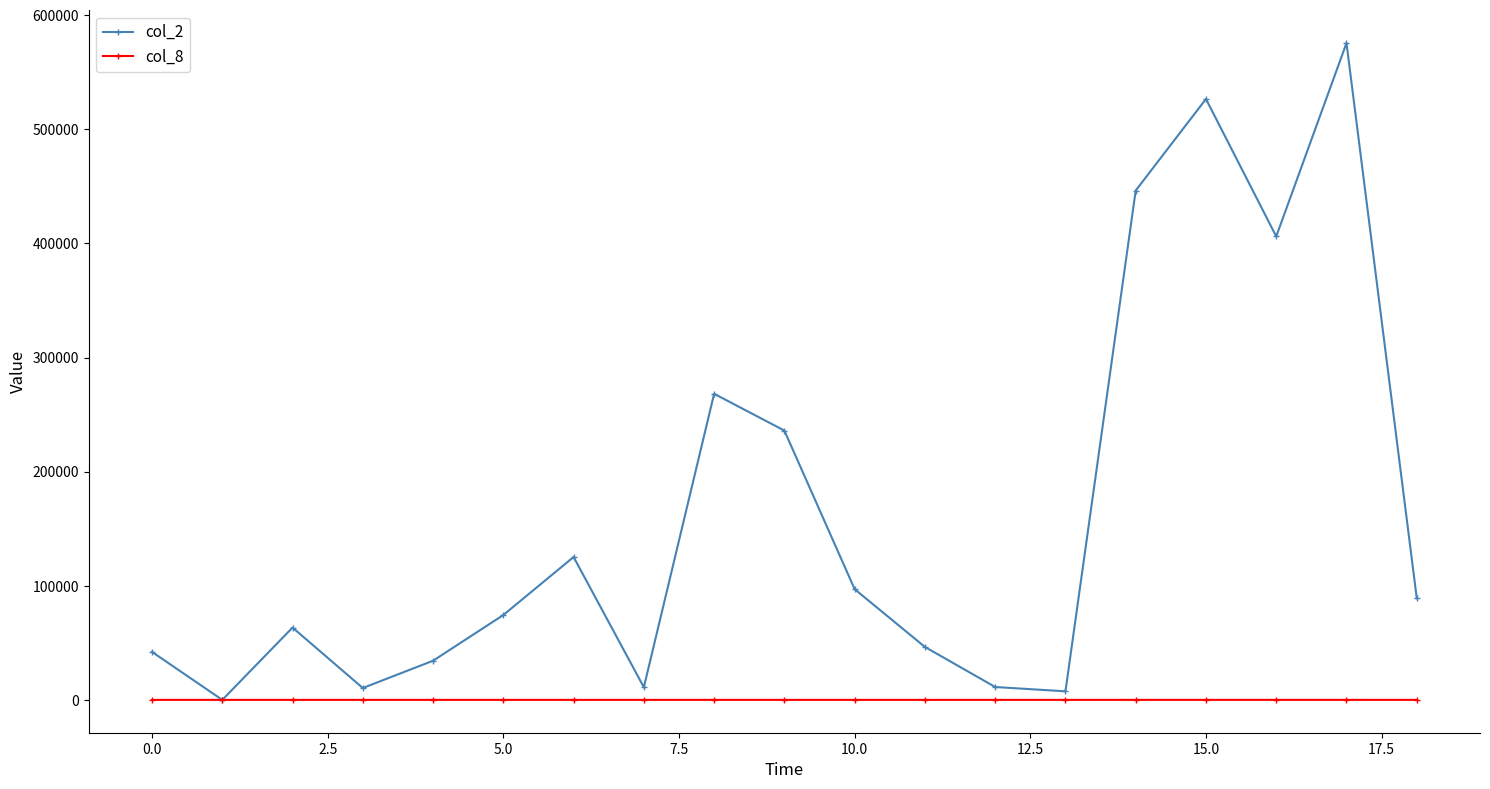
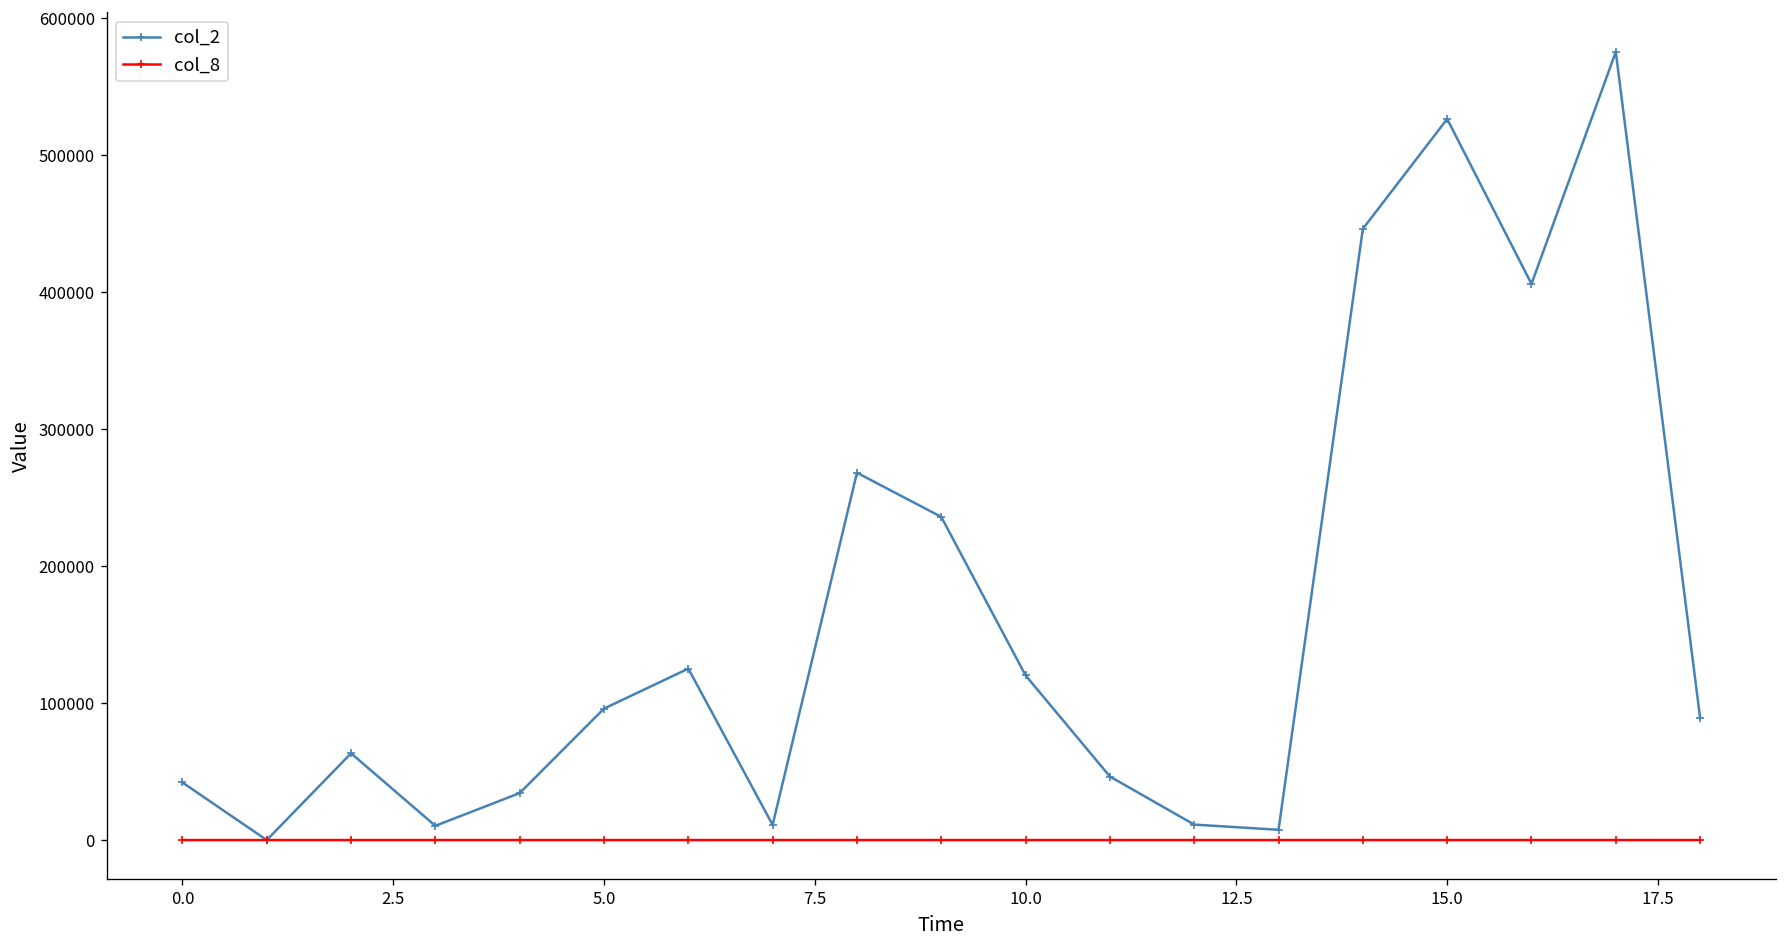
col_2, 5.0: 74000 -> 96000
col_2, 10.0: 97000 -> 120000
